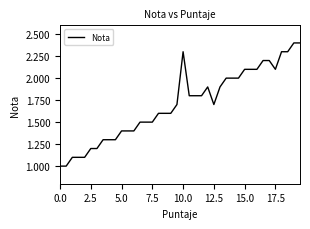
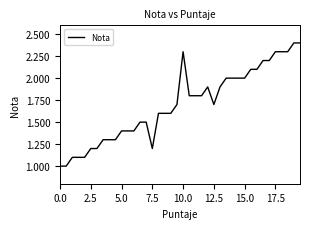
7.5: 1.5 -> 1.2
15.0: 2.1 -> 2.0
17.5: 2.1 -> 2.3
